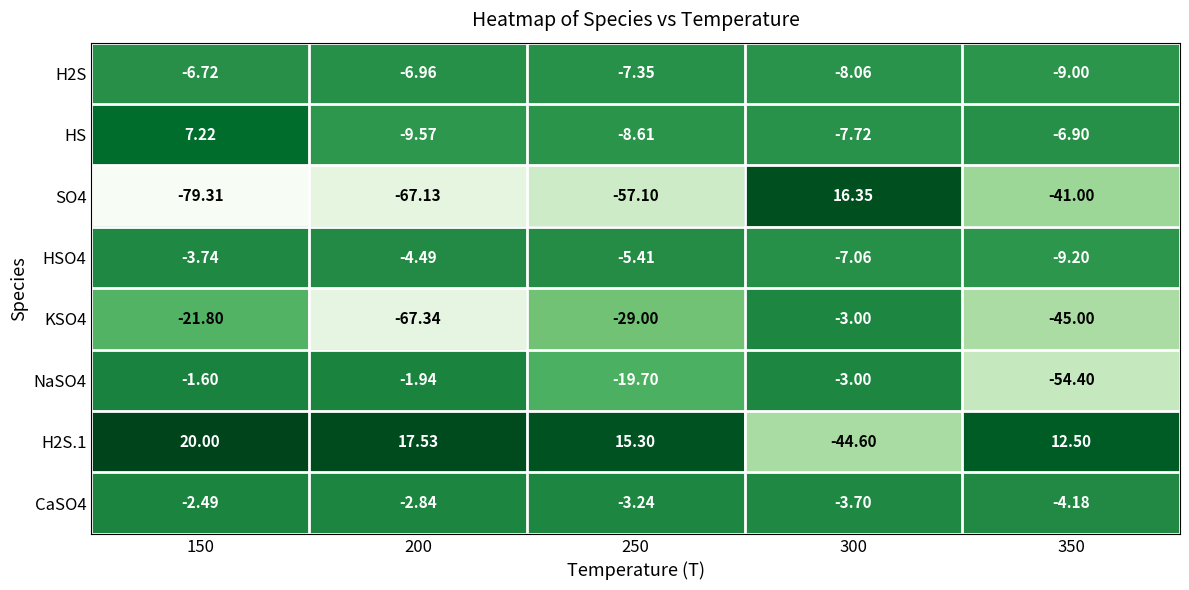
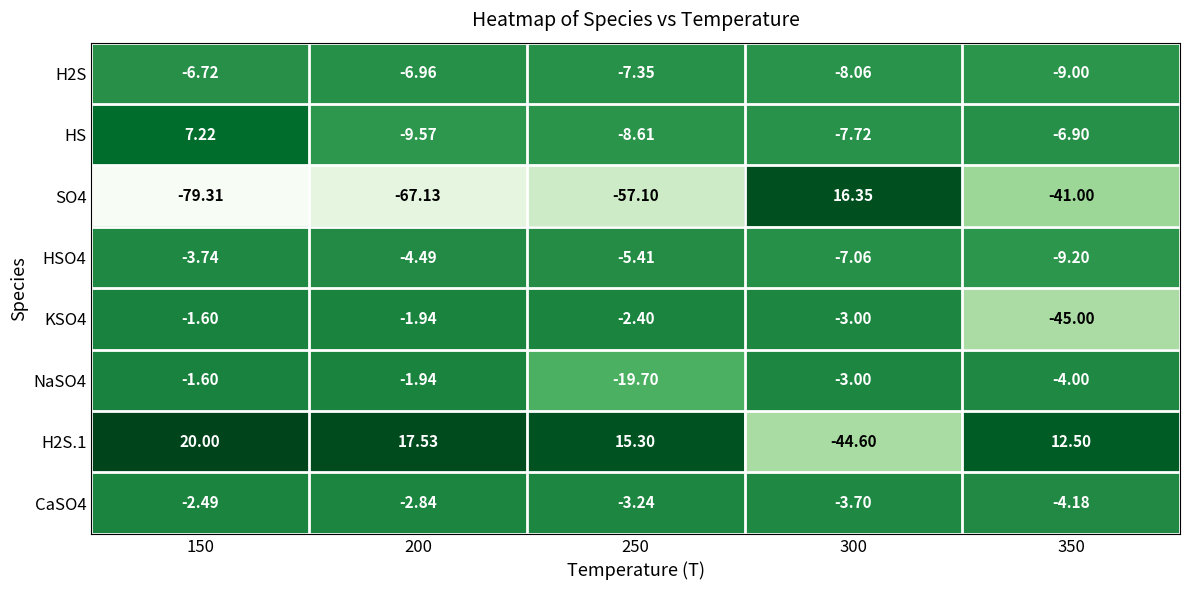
KSO4, 150: -21.80 -> -1.60
KSO4, 200: -67.34 -> -1.94
KSO4, 250: -29.00 -> -2.40
NaSO4, 350: -54.40 -> -4.00
